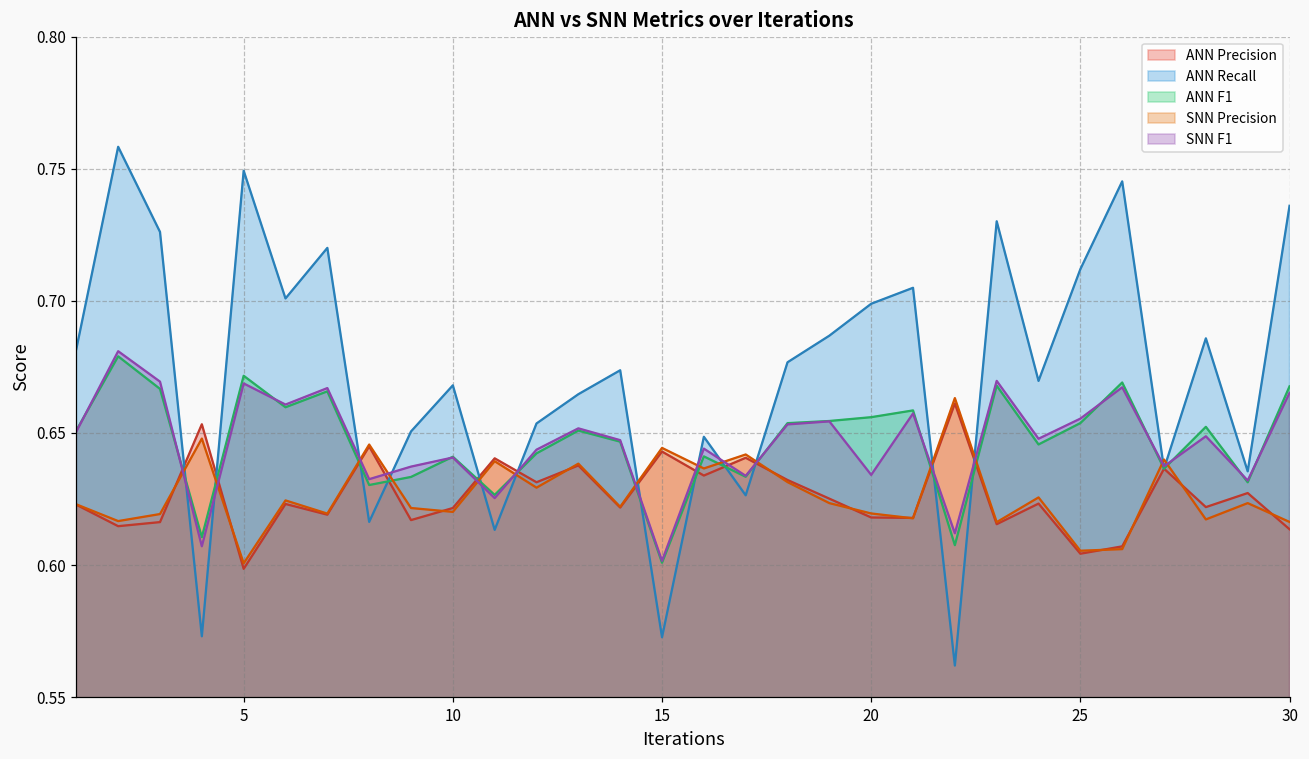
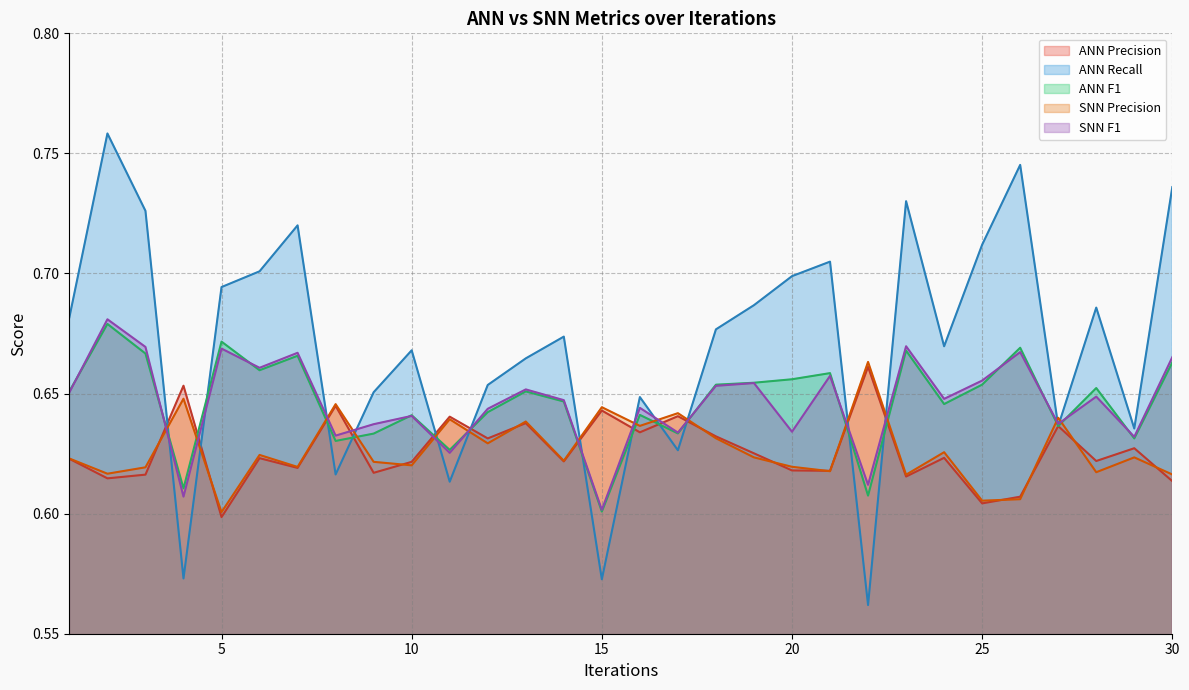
ANN Recall, 5: 0.749 -> 0.694
ANN F1, 30: 0.668 -> 0.663
